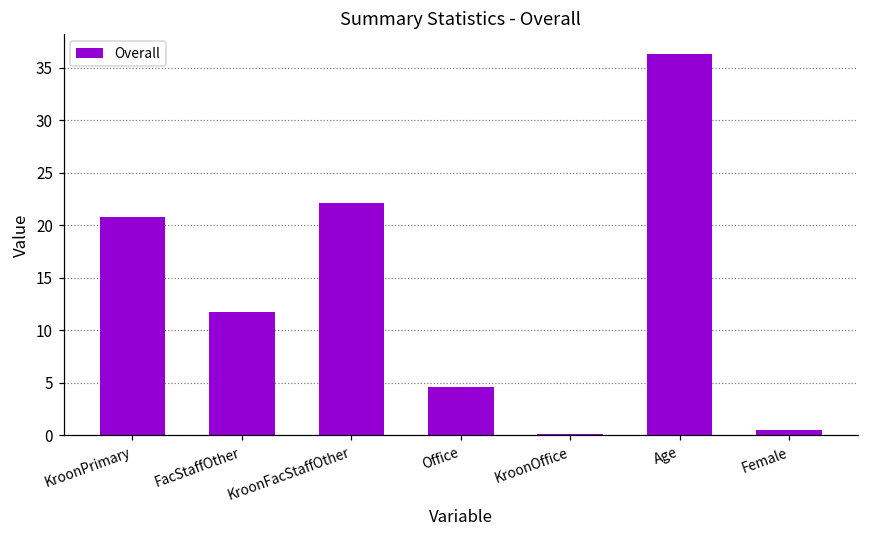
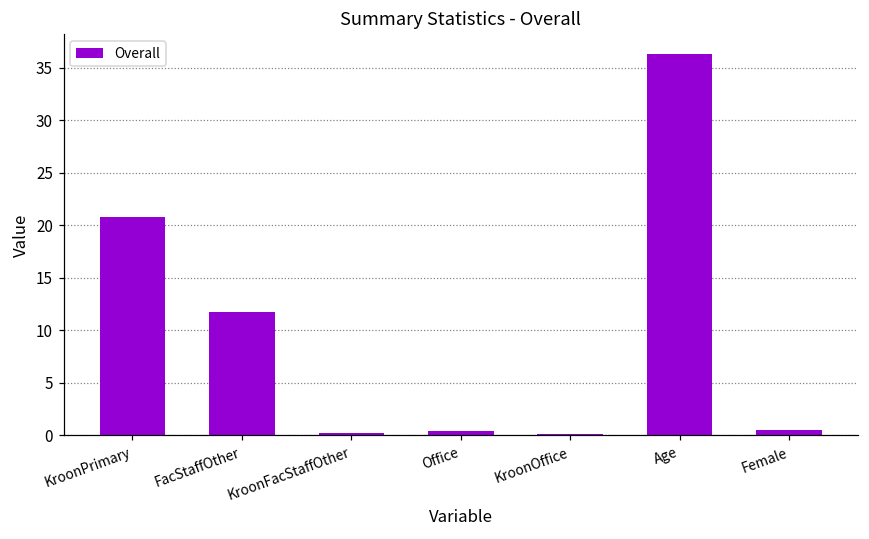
KroonFacStaffOther: 22 -> 0
Office: 5 -> 0
